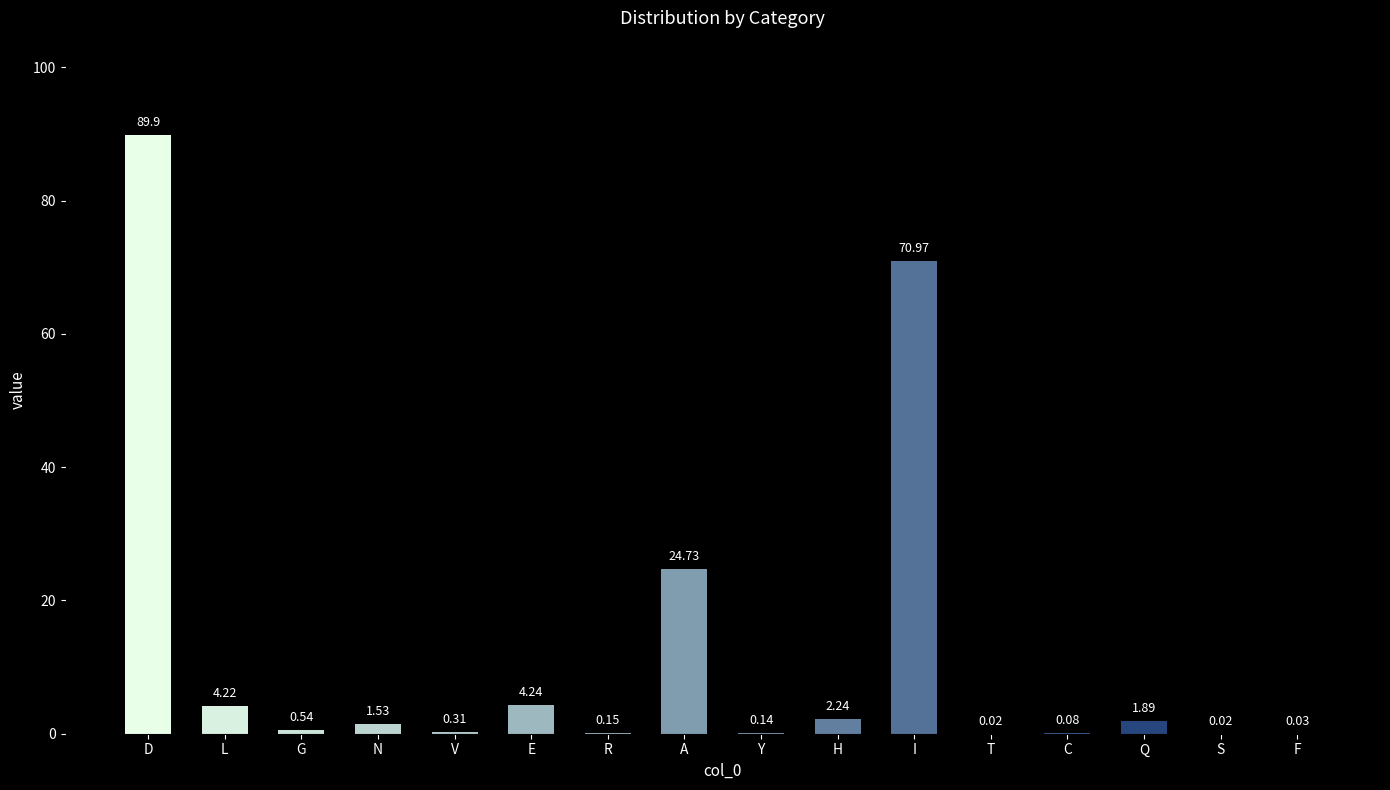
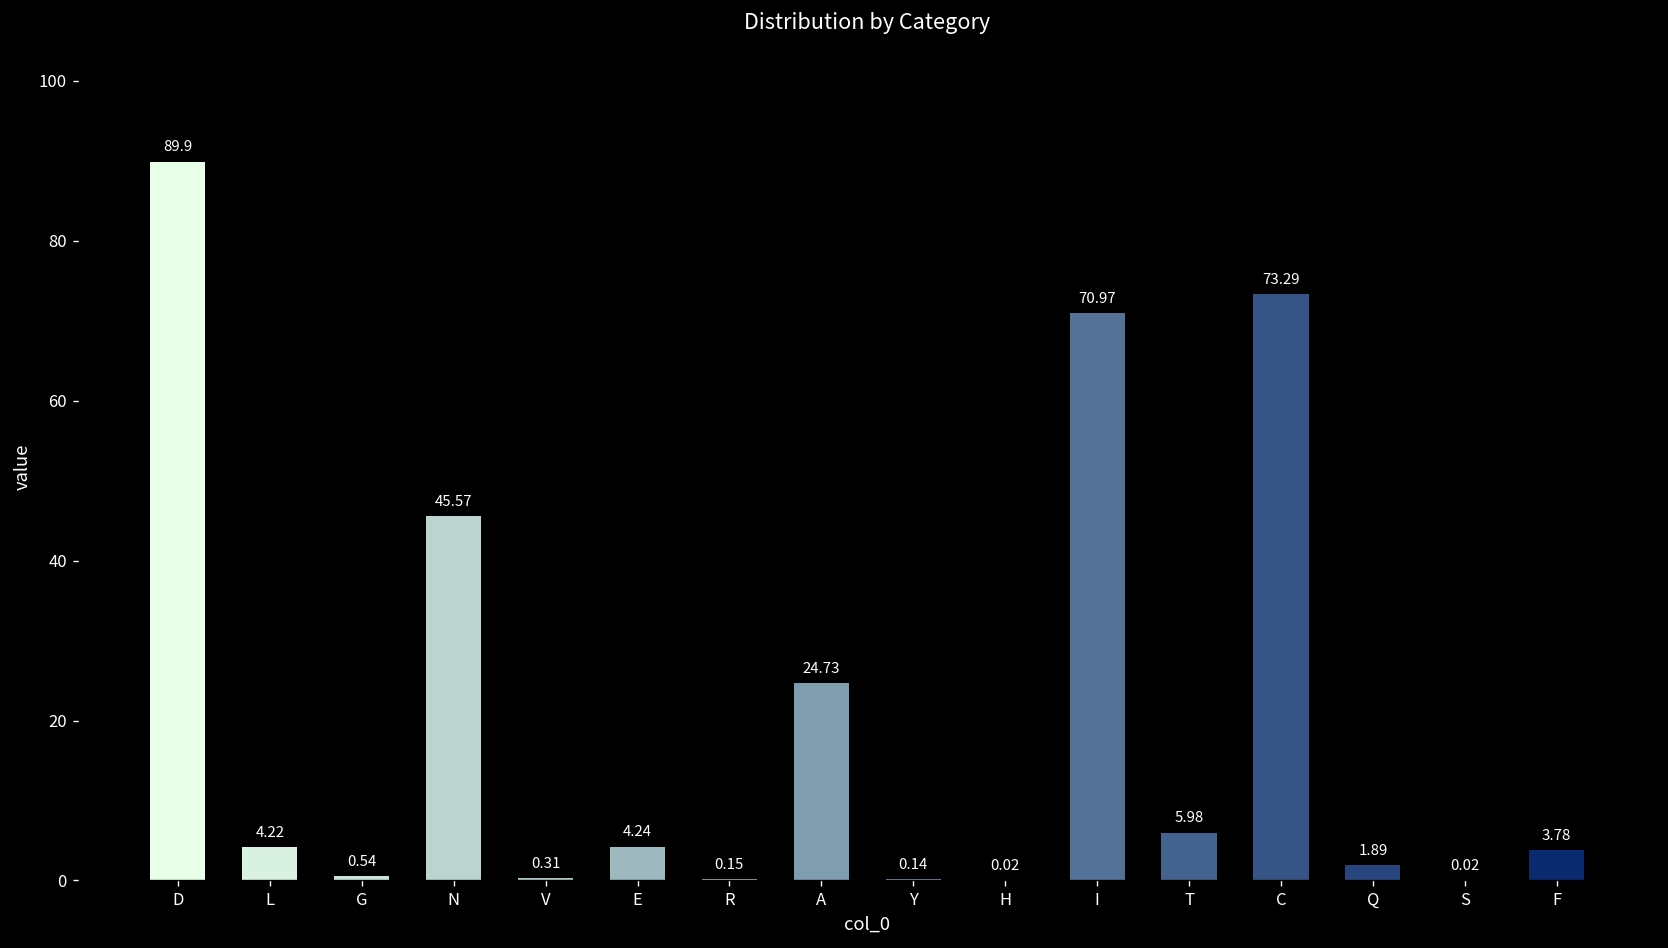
N: 1.53 -> 45.57
H: 2.24 -> 0.02
T: 0.02 -> 5.98
C: 0.08 -> 73.29
F: 0.03 -> 3.78
